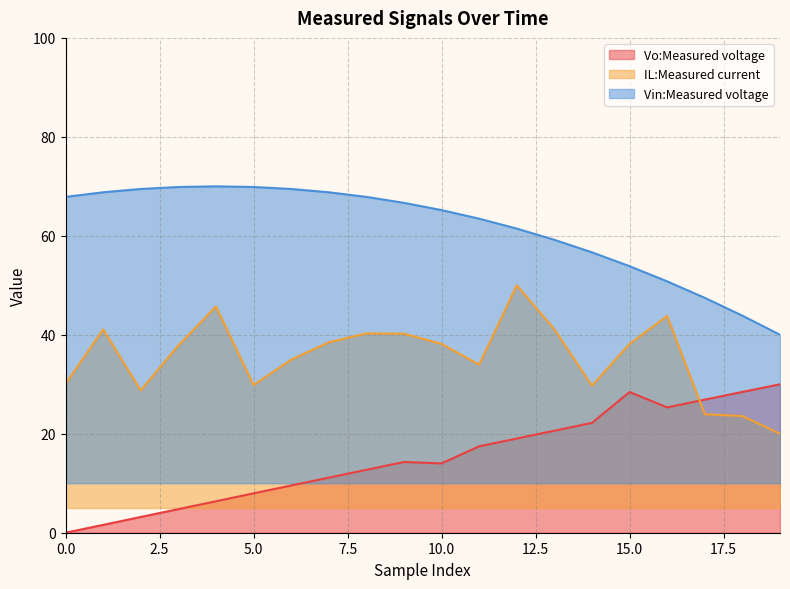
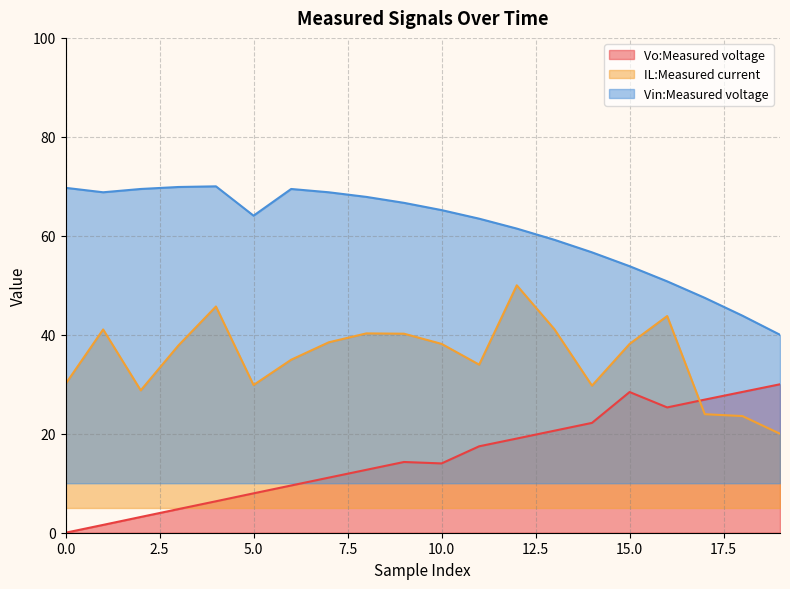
Vin:Measured voltage, 0.0: 68 -> 70
Vin:Measured voltage, 5.0: 70 -> 64
